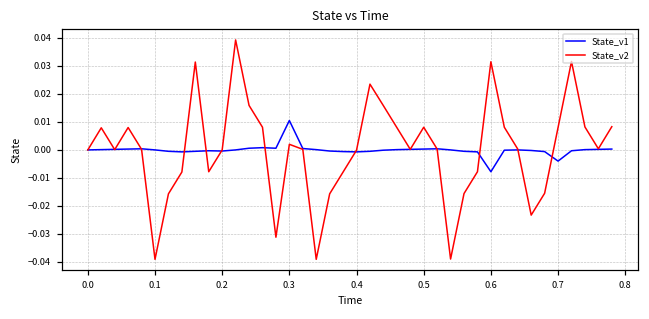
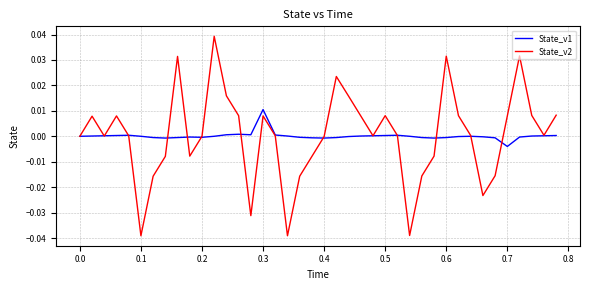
State_v2, 0.3: 0.002 -> 0.008
State_v1, 0.6: -0.008 -> -0.001
